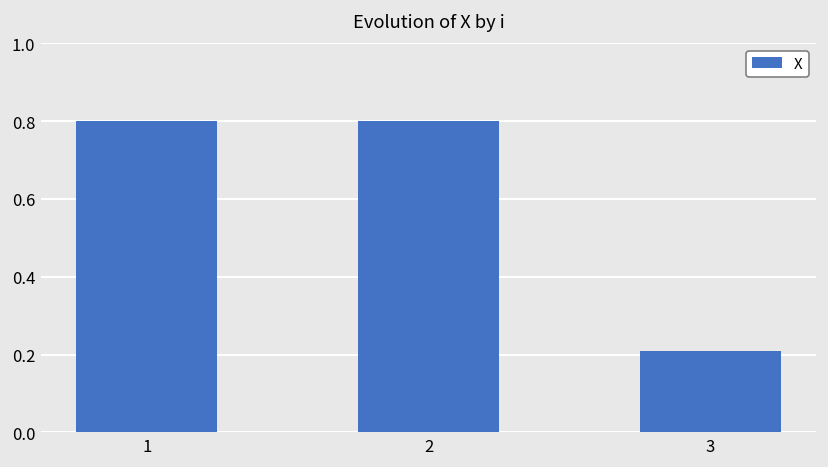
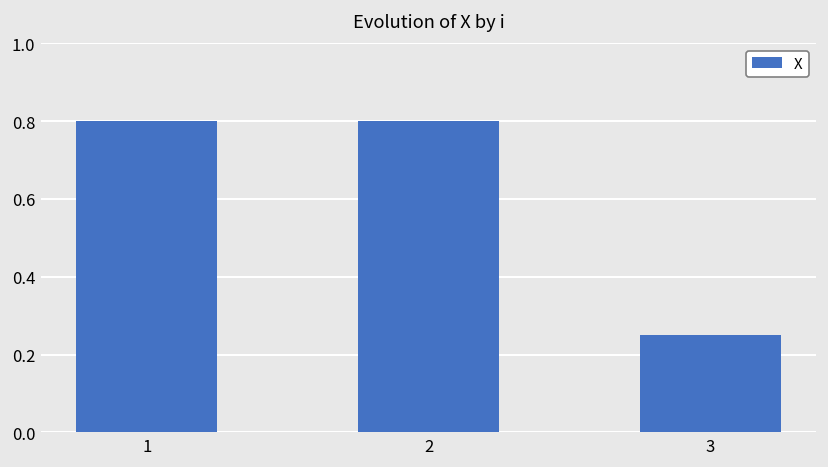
3: 0.21 -> 0.25
